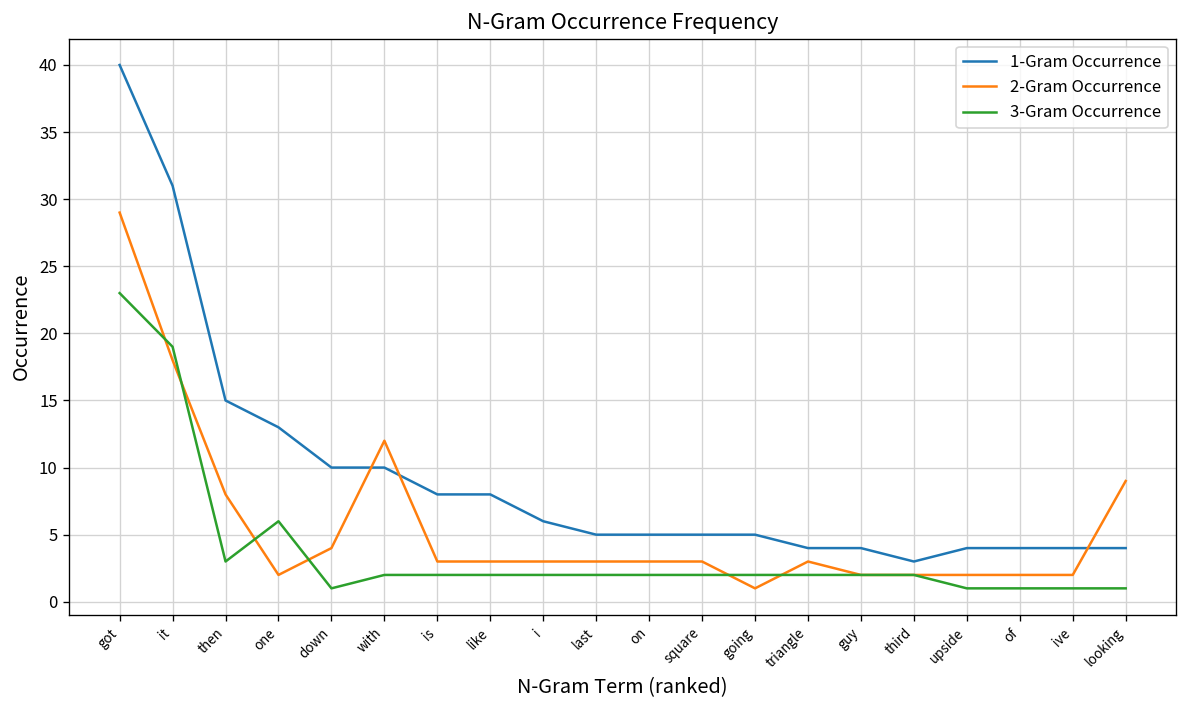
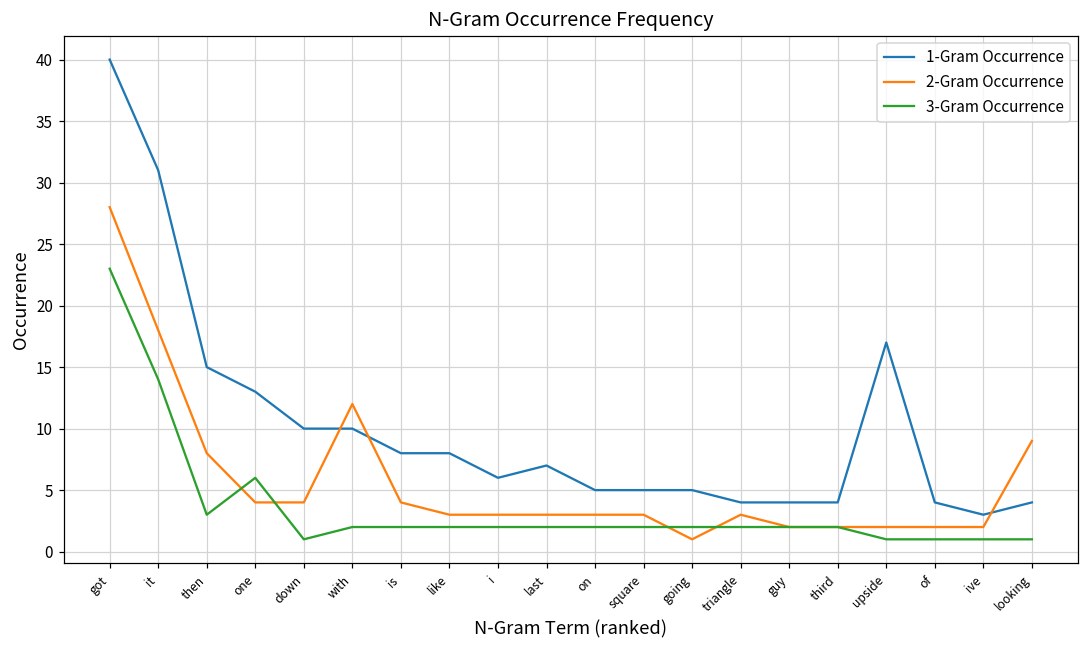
2-Gram Occurrence, got: 29 -> 28
3-Gram Occurrence, it: 19 -> 14
2-Gram Occurrence, one: 2 -> 4
2-Gram Occurrence, is: 3 -> 4
1-Gram Occurrence, last: 5 -> 7
1-Gram Occurrence, third: 3 -> 4
1-Gram Occurrence, upside: 4 -> 17
1-Gram Occurrence, ive: 4 -> 3
